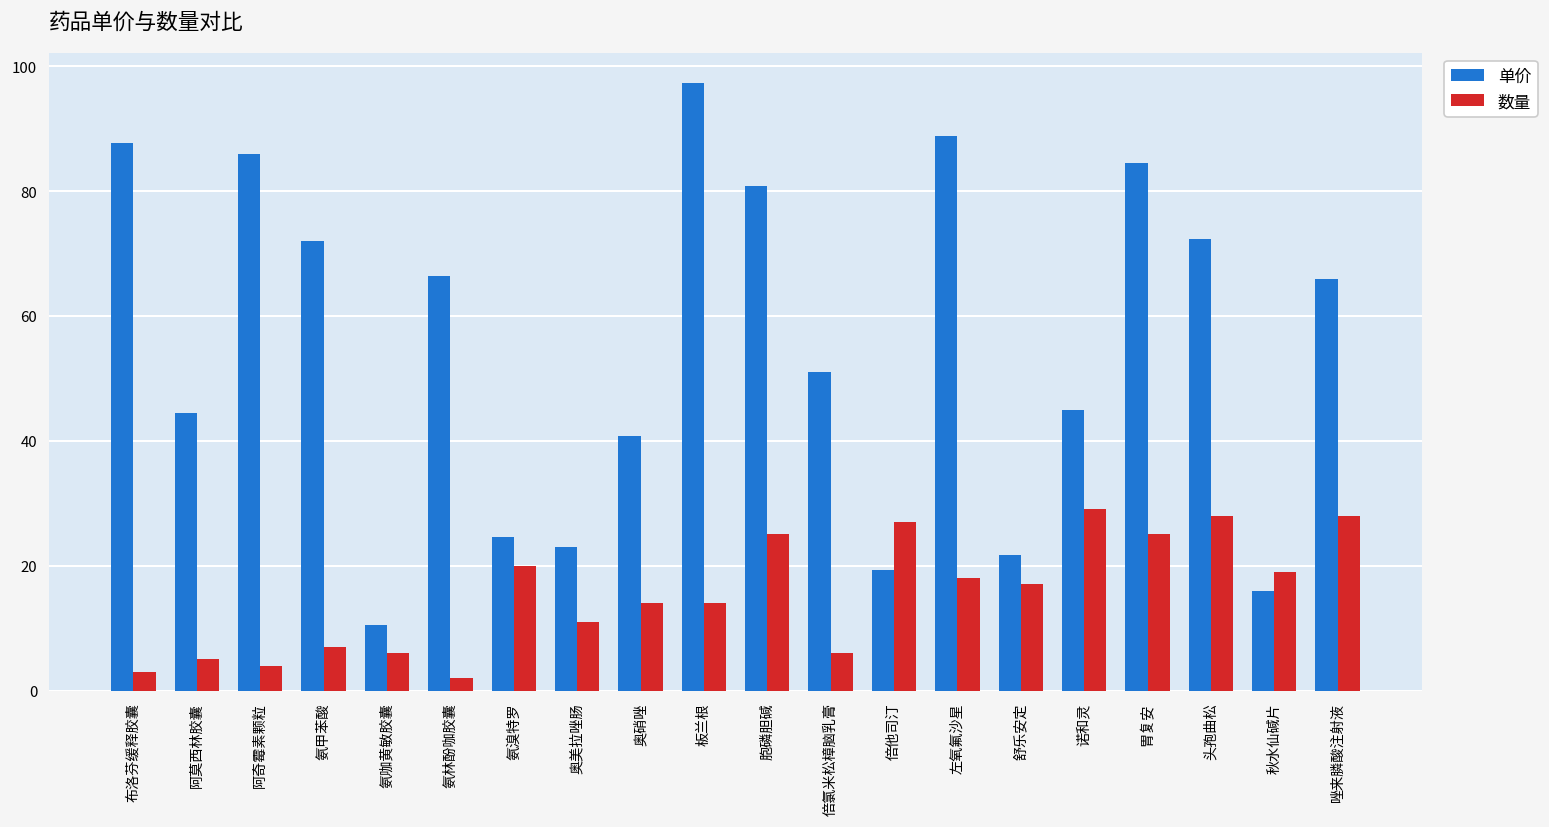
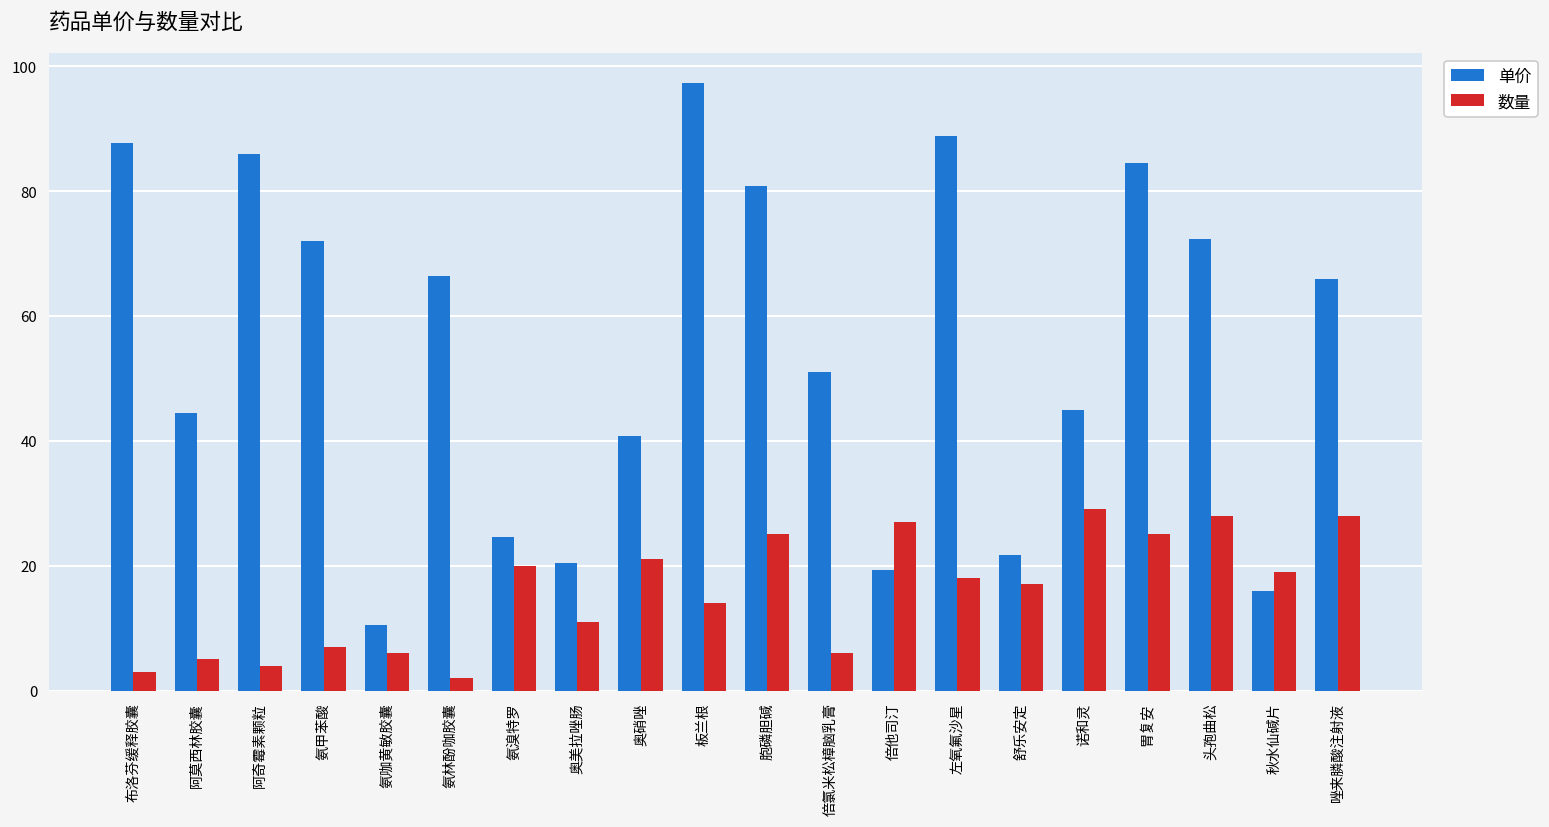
单价, 奥美拉唑肠: 23 -> 20
数量, 奥硝唑: 14 -> 21
